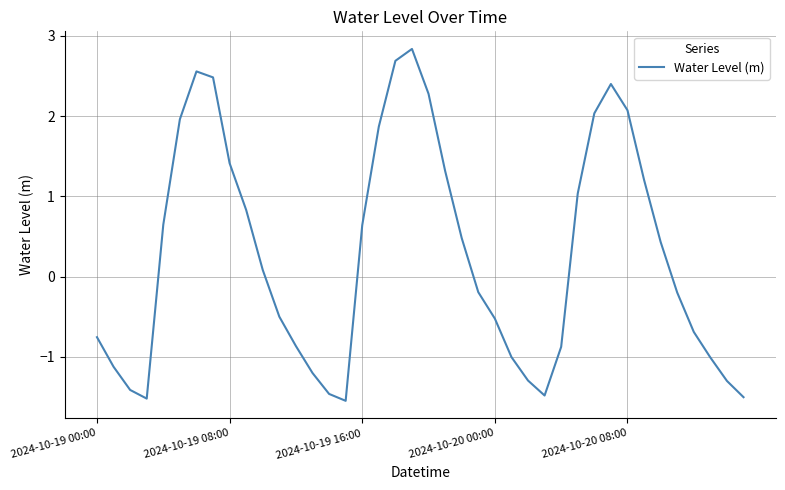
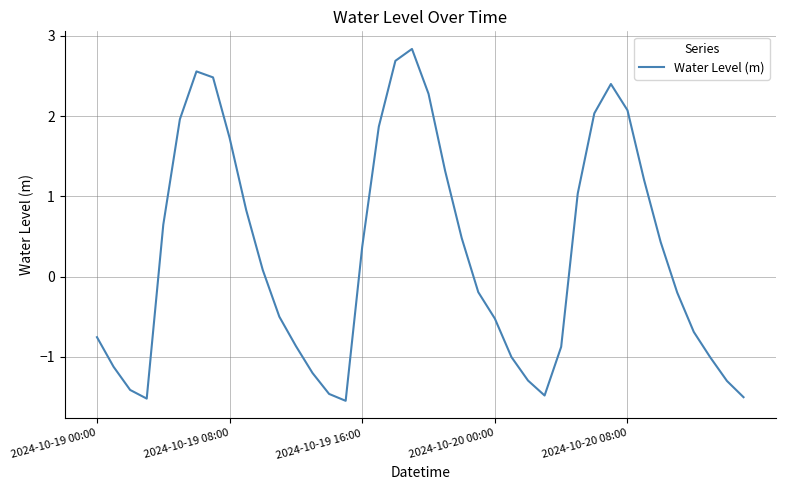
2024-10-19 08:00: 1.4 -> 1.7
2024-10-19 16:00: 0.6 -> 0.4
